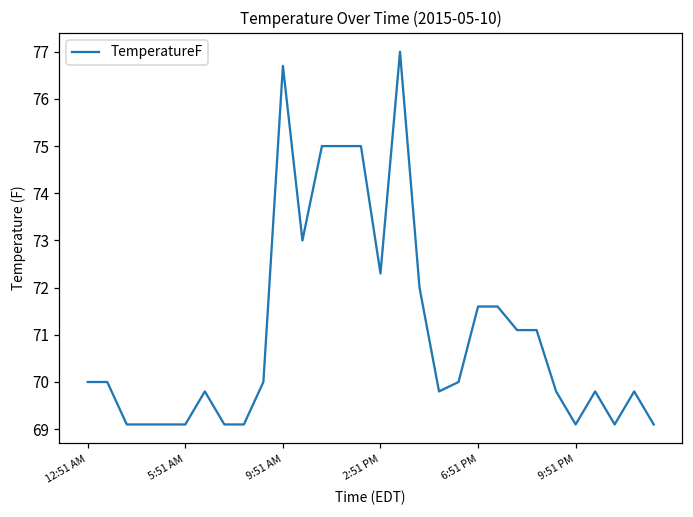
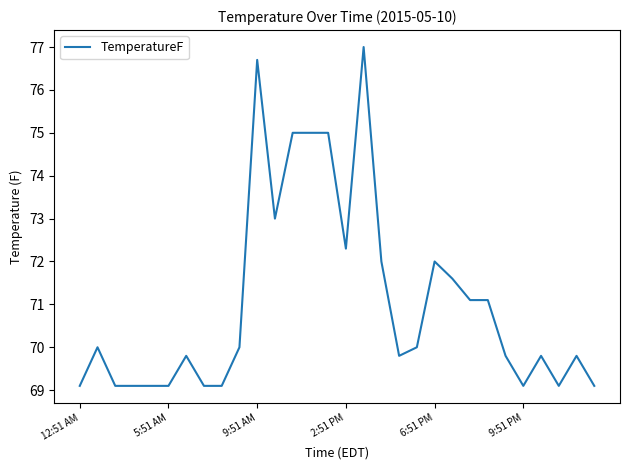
12:51 AM: 70.0 -> 69.1
6:51 PM: 71.6 -> 72.0
